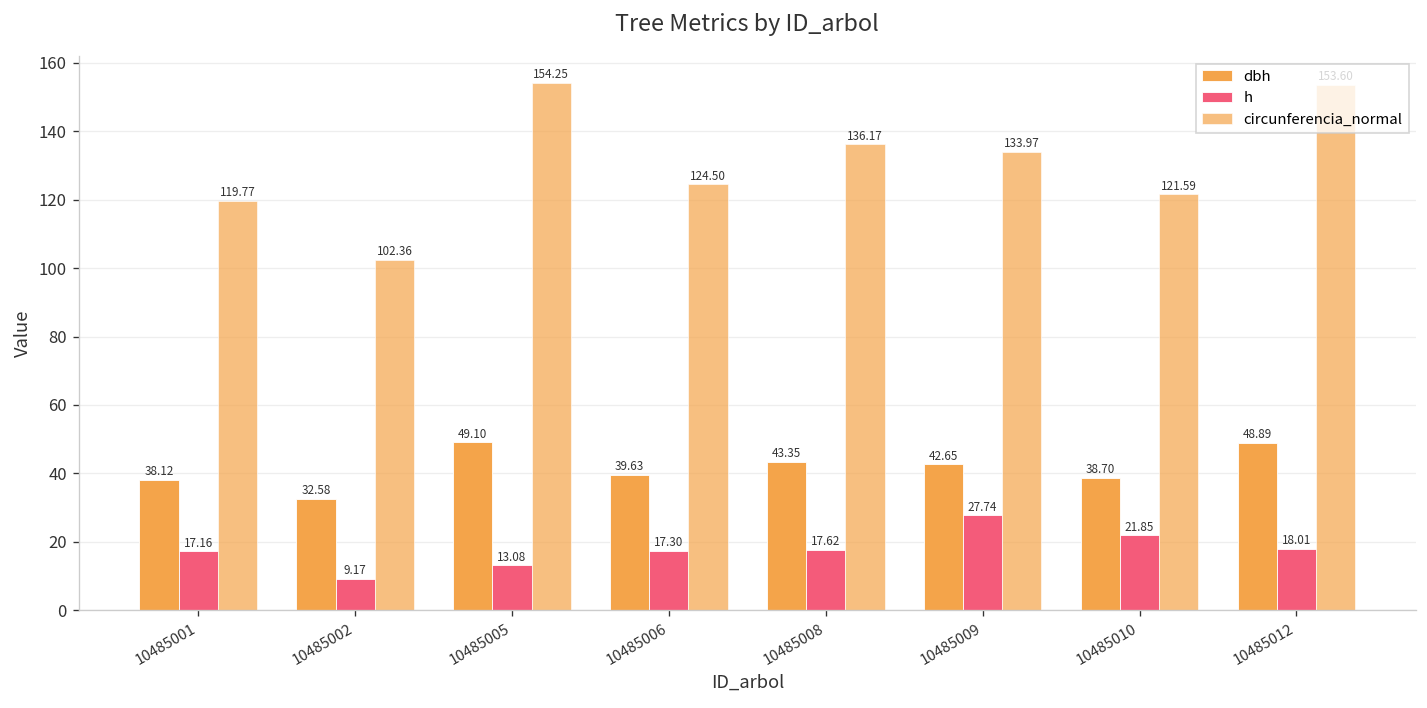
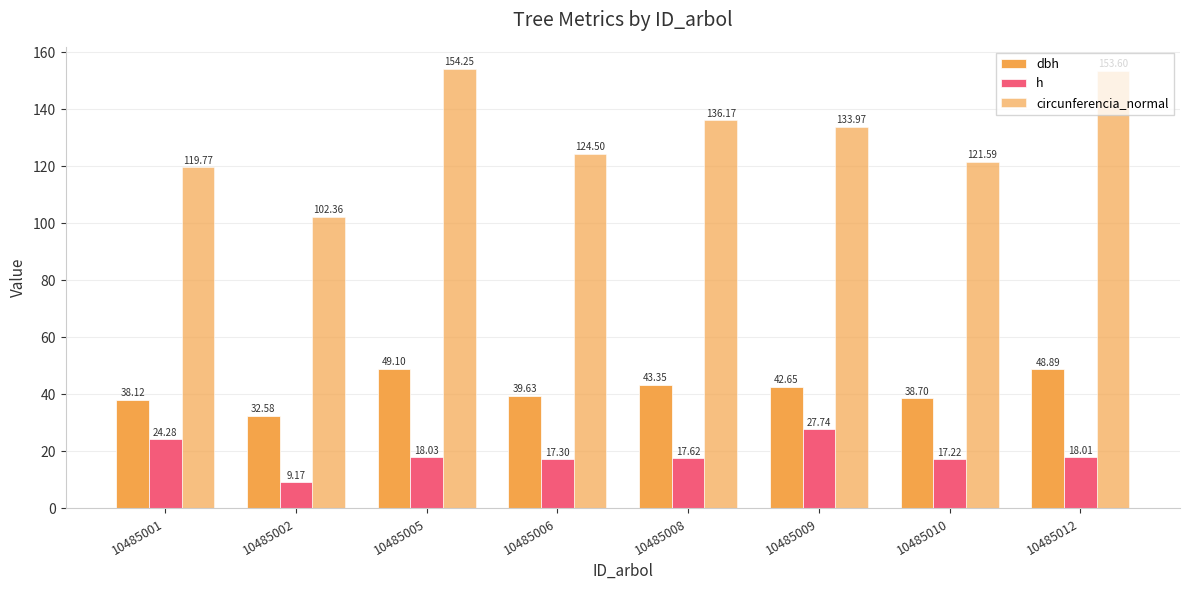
h, 10485001: 17.16 -> 24.28
h, 10485005: 13.08 -> 18.03
h, 10485010: 21.85 -> 17.22
